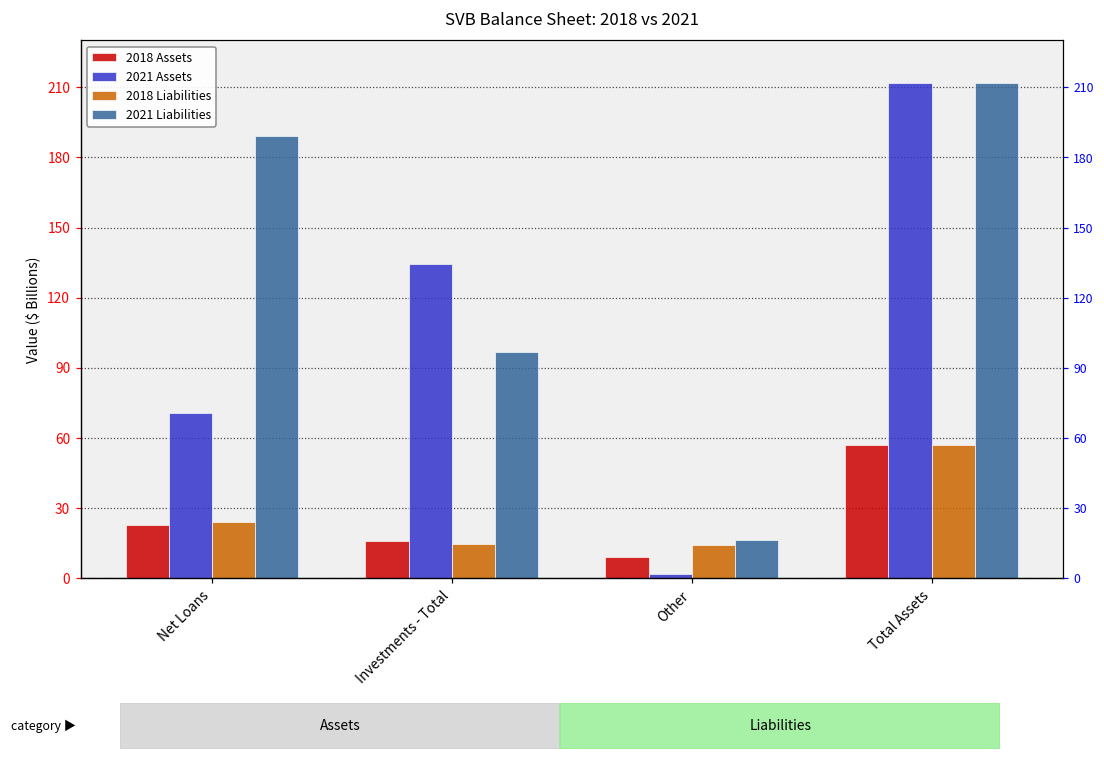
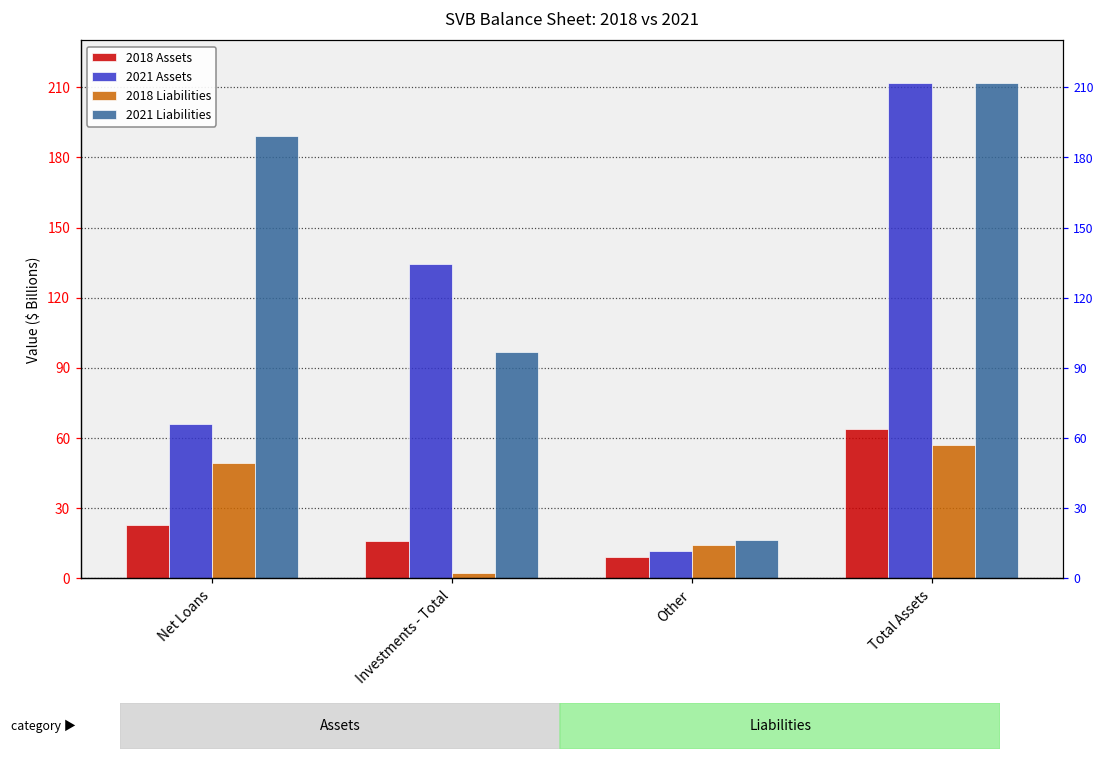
2021 Assets, Net Loans: 71 -> 66
2018 Liabilities, Net Loans: 24 -> 49
2018 Liabilities, Investments - Total: 15 -> 2
2021 Assets, Other: 2 -> 12
2018 Assets, Total Assets: 57 -> 64
